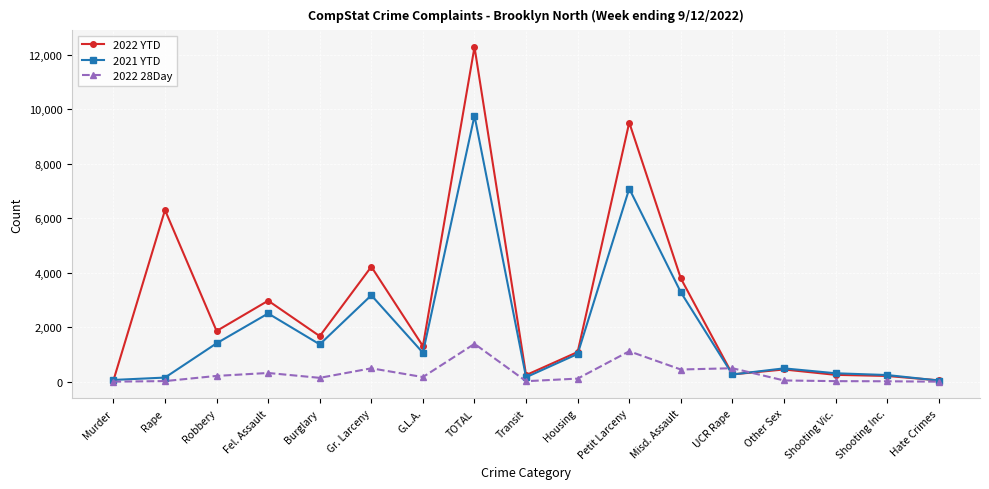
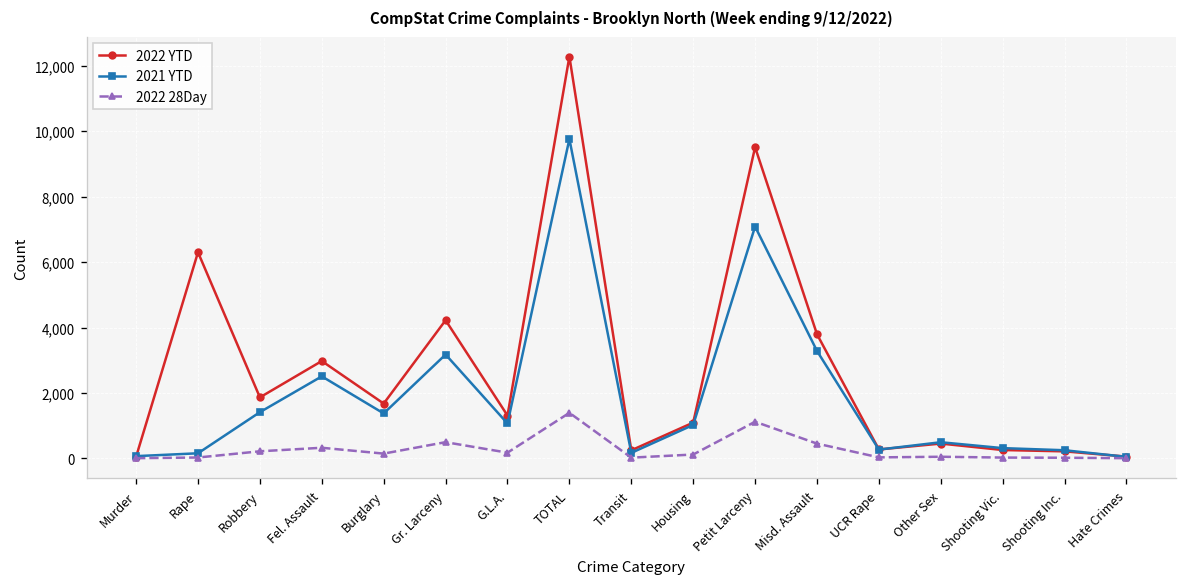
2022 28Day, UCR Rape: 500 -> 0
